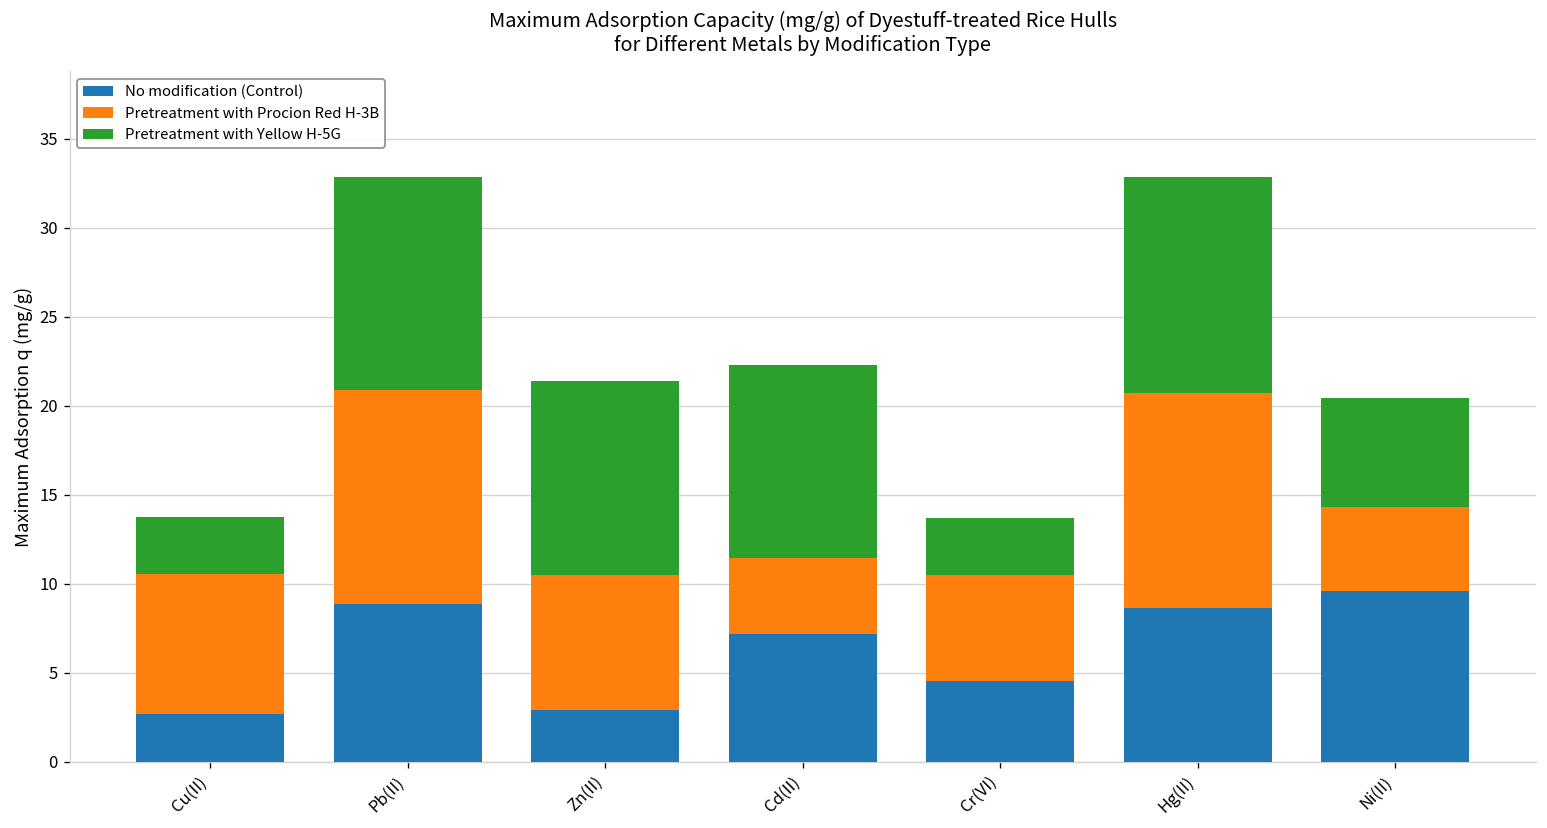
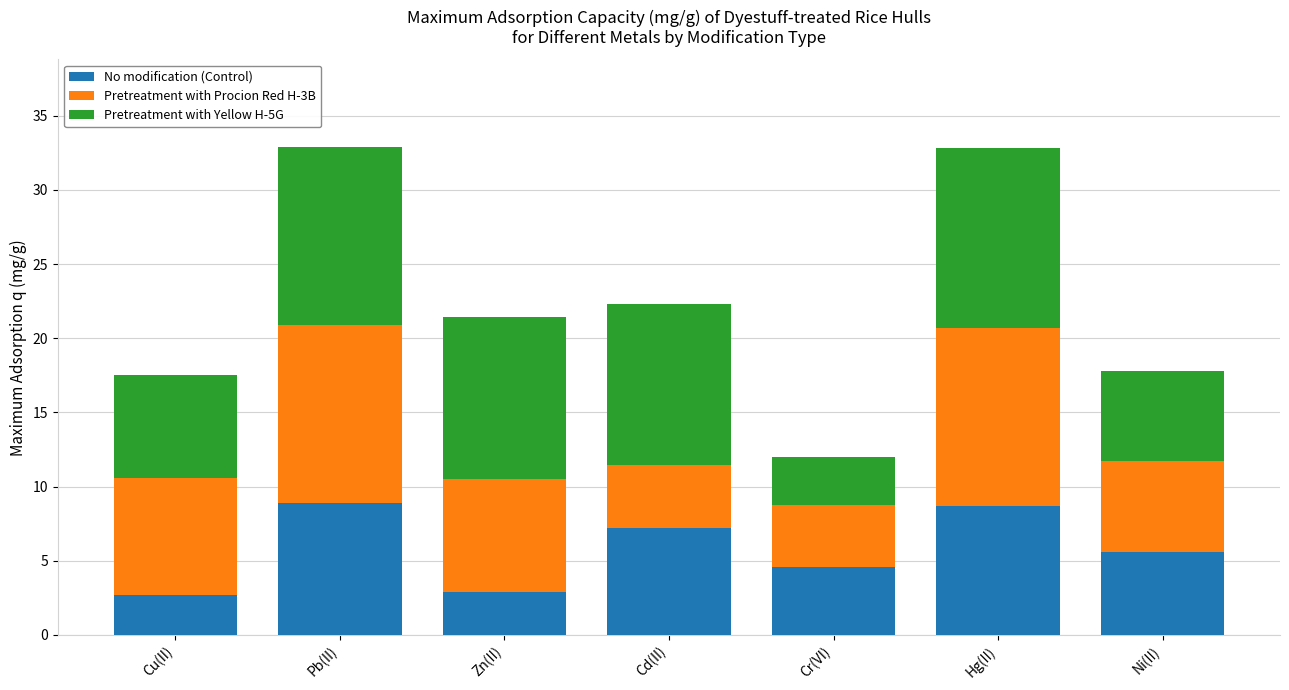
Pretreatment with Yellow H-5G, Cu(II): 3.2 -> 7.0
Pretreatment with Procion Red H-3B, Cr(VI): 6.0 -> 4.2
No modification (Control), Ni(II): 9.6 -> 5.6
Pretreatment with Procion Red H-3B, Ni(II): 4.7 -> 6.2
